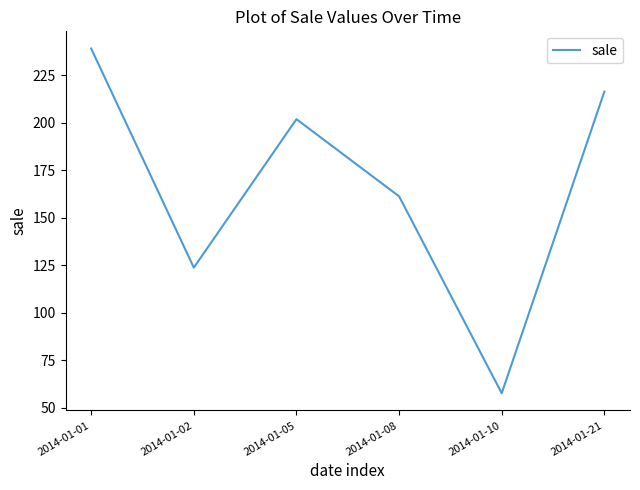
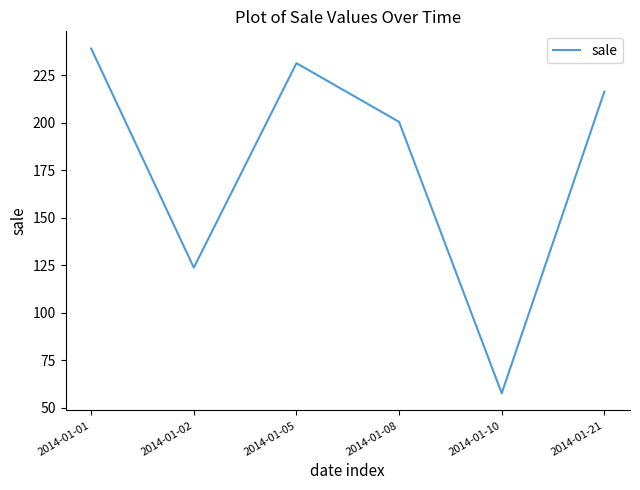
2014-01-05: 202 -> 231
2014-01-08: 161 -> 200
